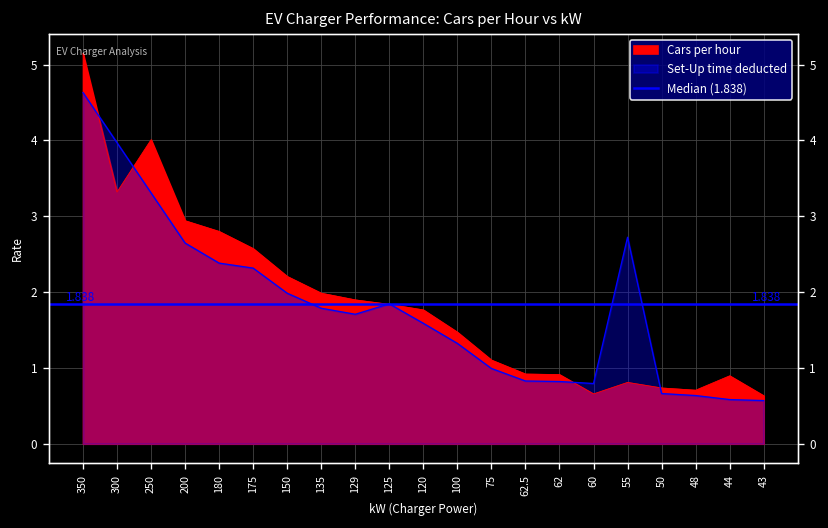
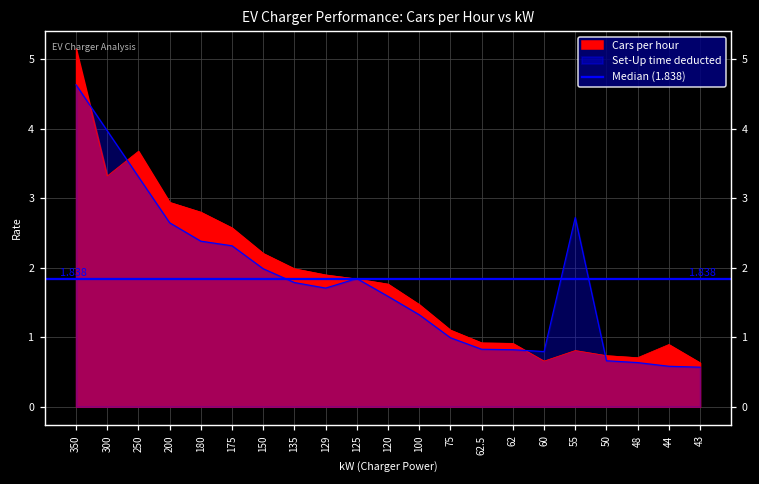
Cars per hour, 250: 4.0 -> 3.7
